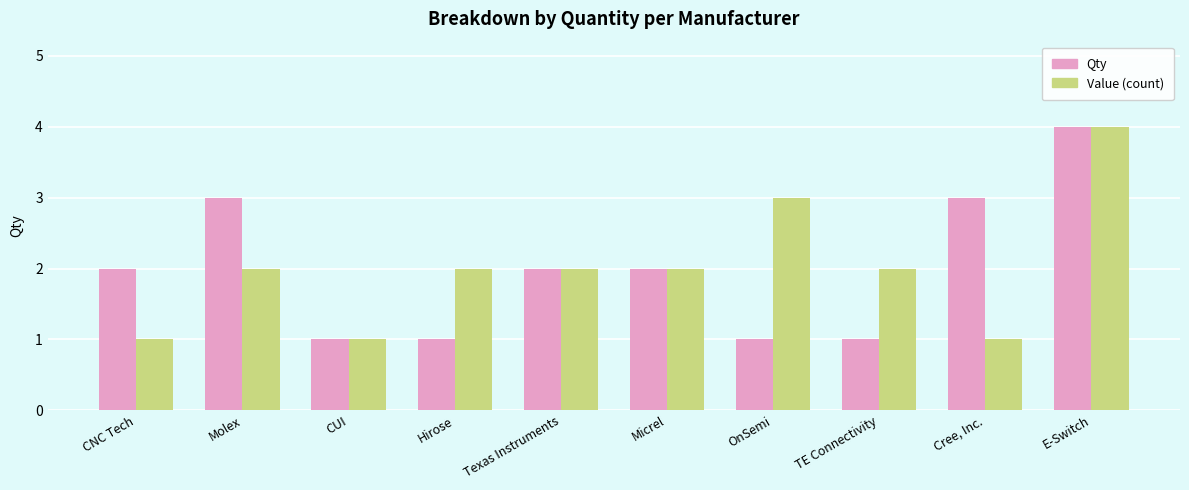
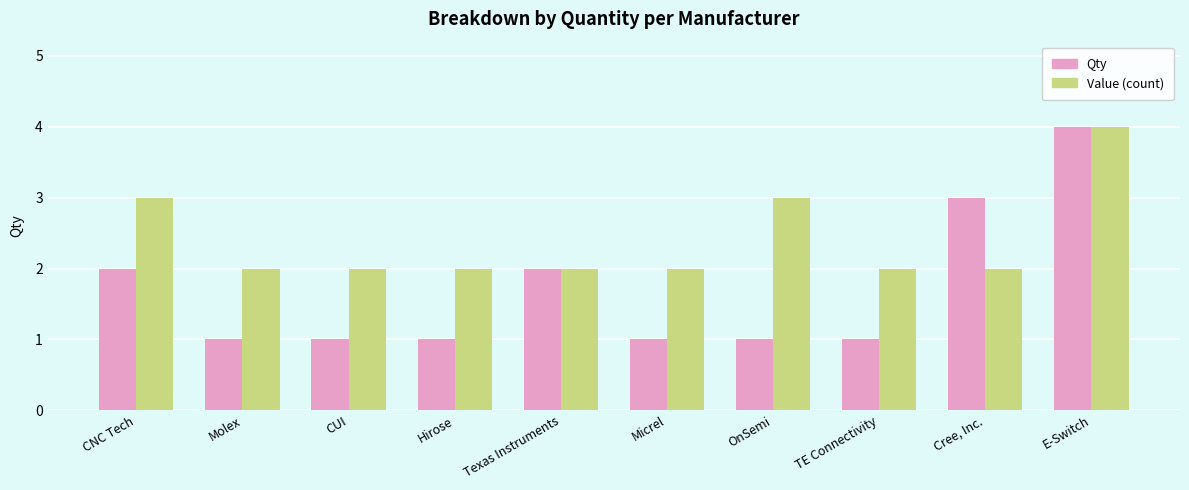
Value (count), CNC Tech: 1 -> 3
Qty, Molex: 3 -> 1
Value (count), CUI: 1 -> 2
Qty, Micrel: 2 -> 1
Value (count), Cree, Inc.: 1 -> 2
